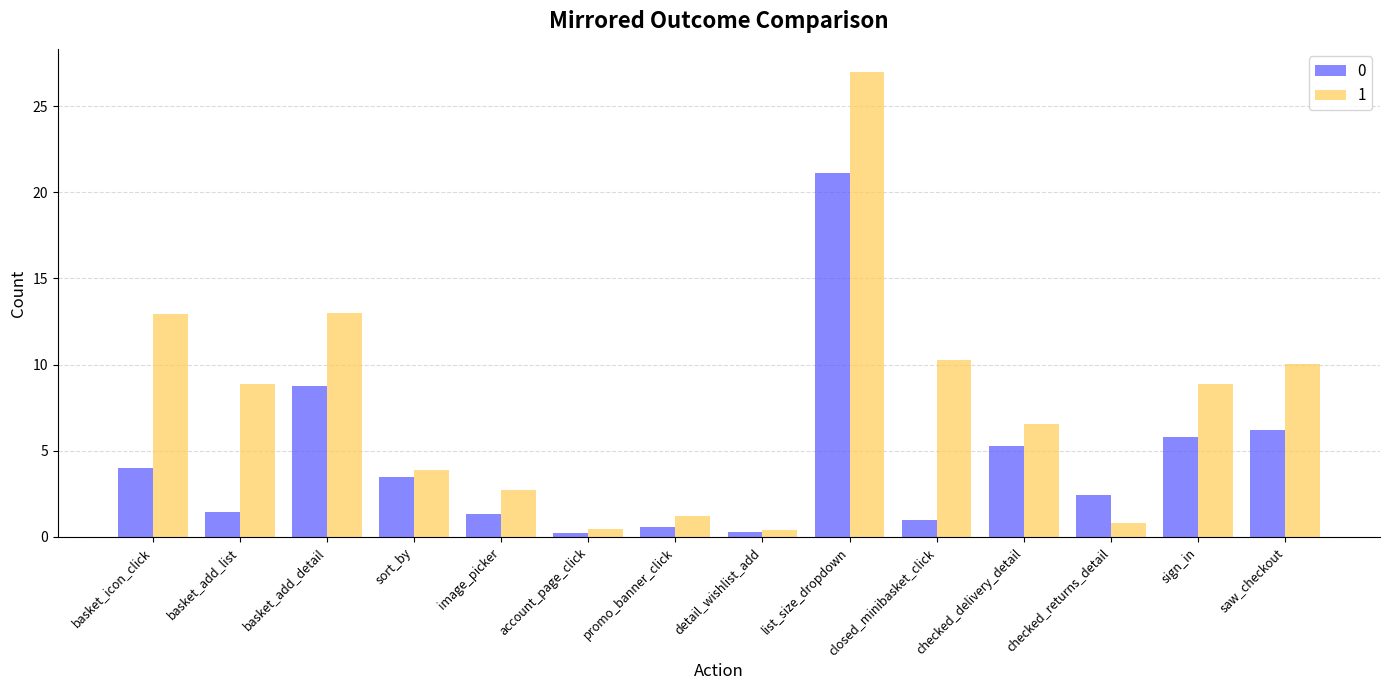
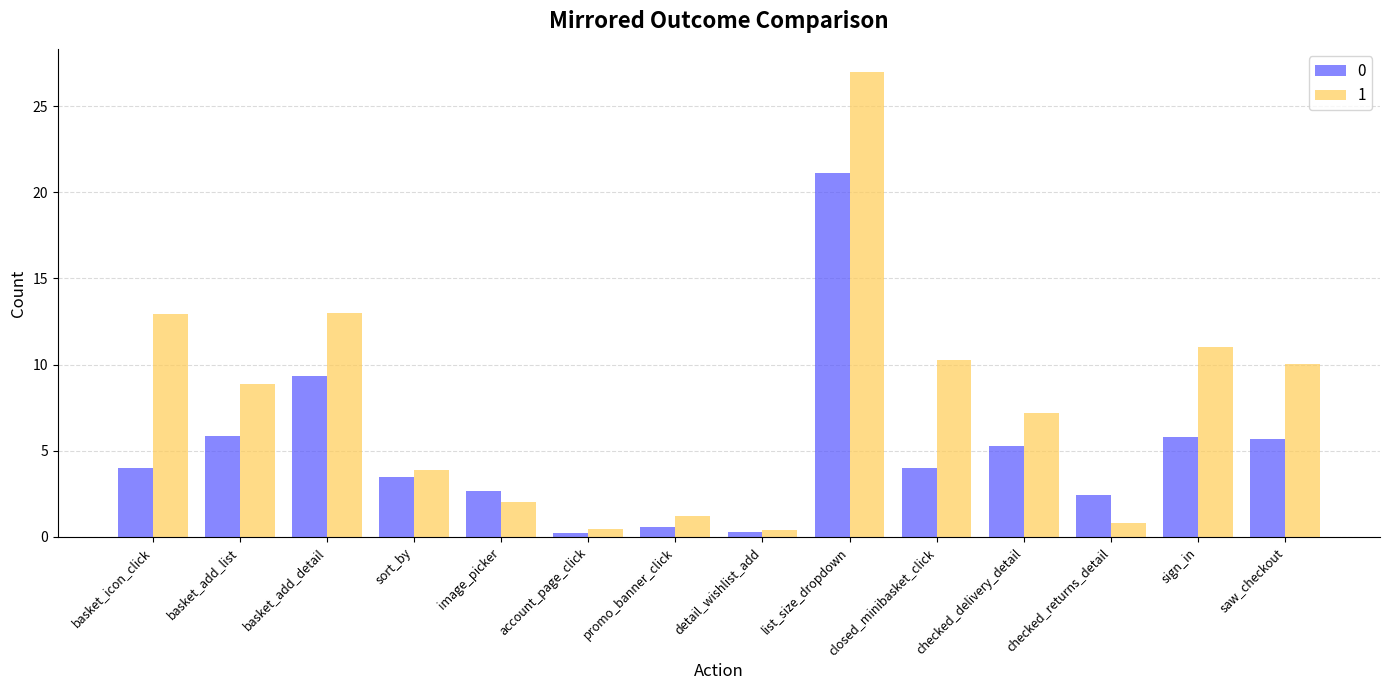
0, basket_add_list: 1.4 -> 5.8
0, basket_add_detail: 8.8 -> 9.3
0, image_picker: 1.3 -> 2.6
1, image_picker: 2.7 -> 2.0
0, closed_minibasket_click: 1.0 -> 4.0
1, checked_delivery_detail: 6.5 -> 7.2
1, sign_in: 8.9 -> 11.0
0, saw_checkout: 6.2 -> 5.7
